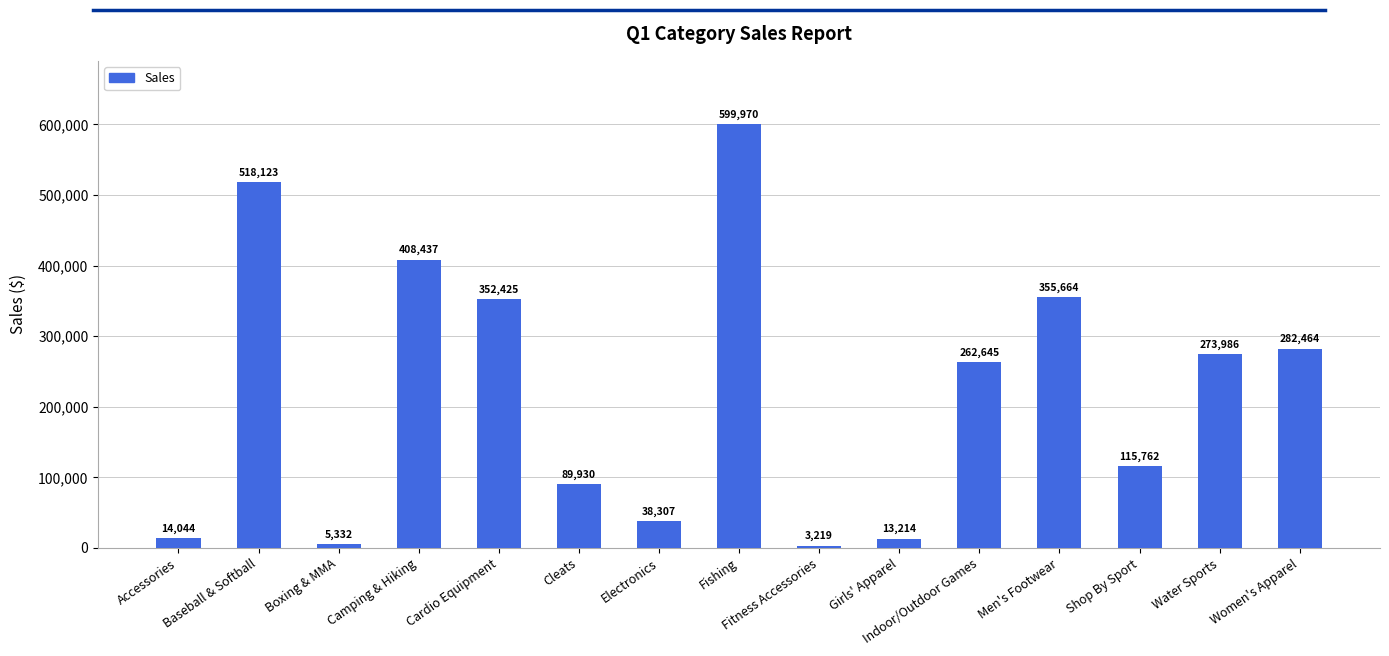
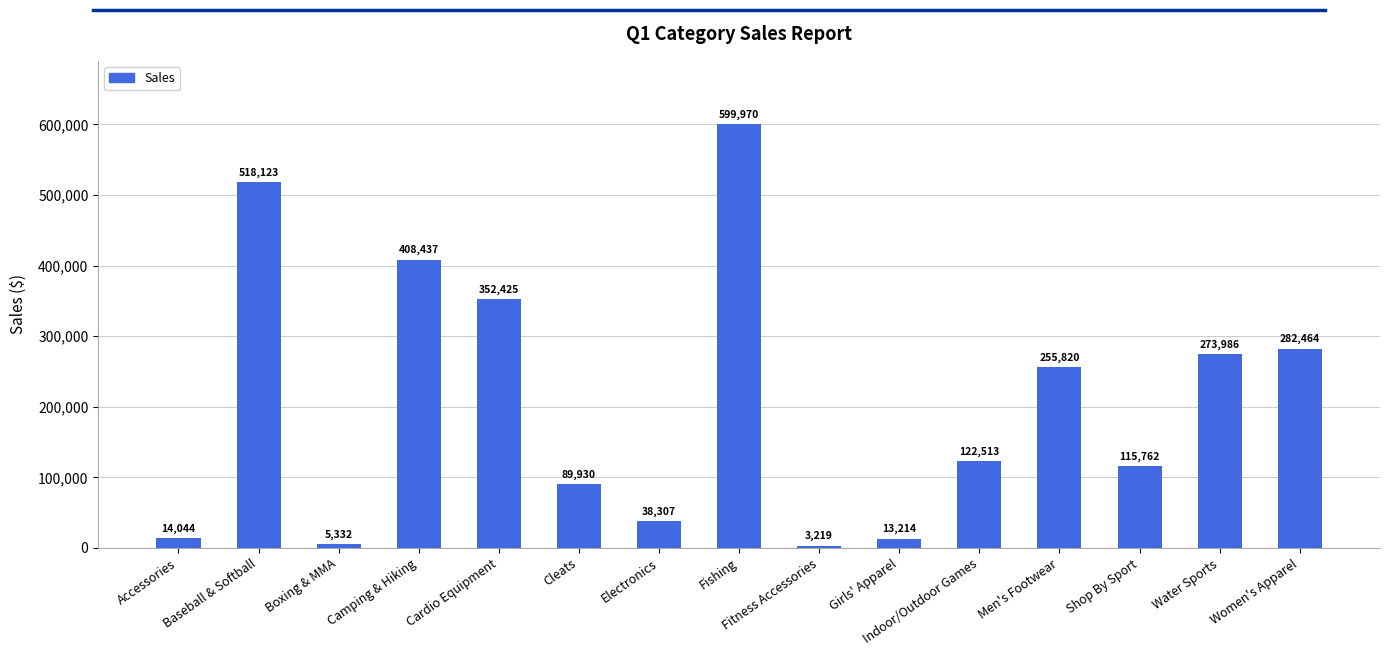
Indoor/Outdoor Games: 262,645 -> 122,513
Men's Footwear: 355,664 -> 255,820
